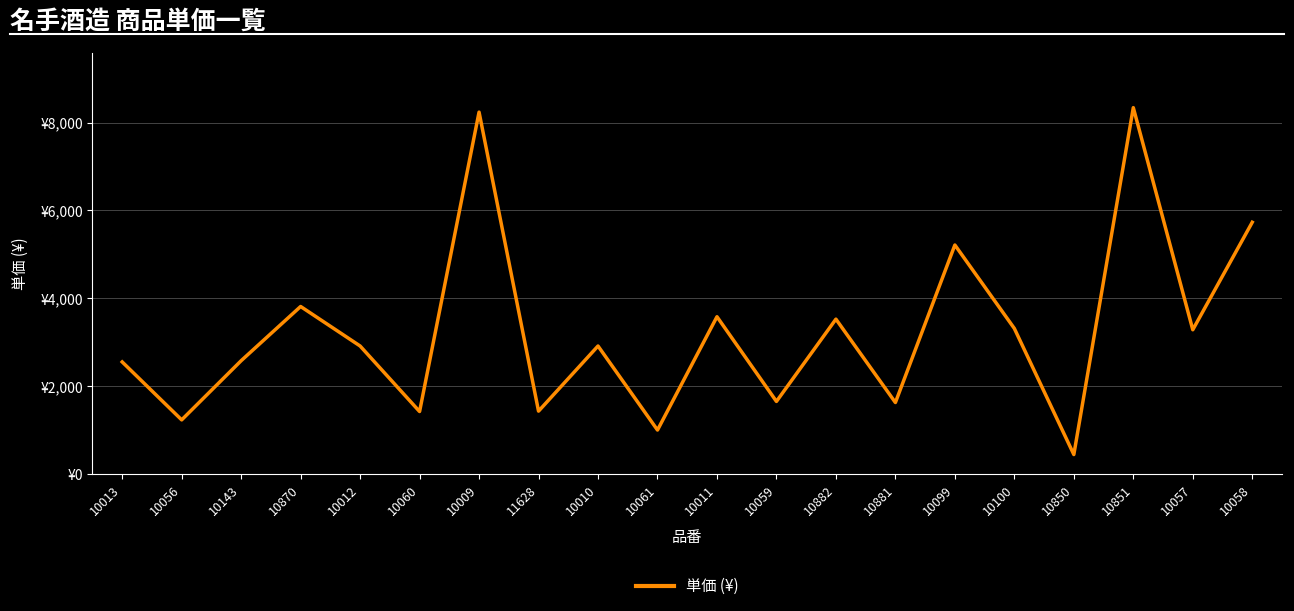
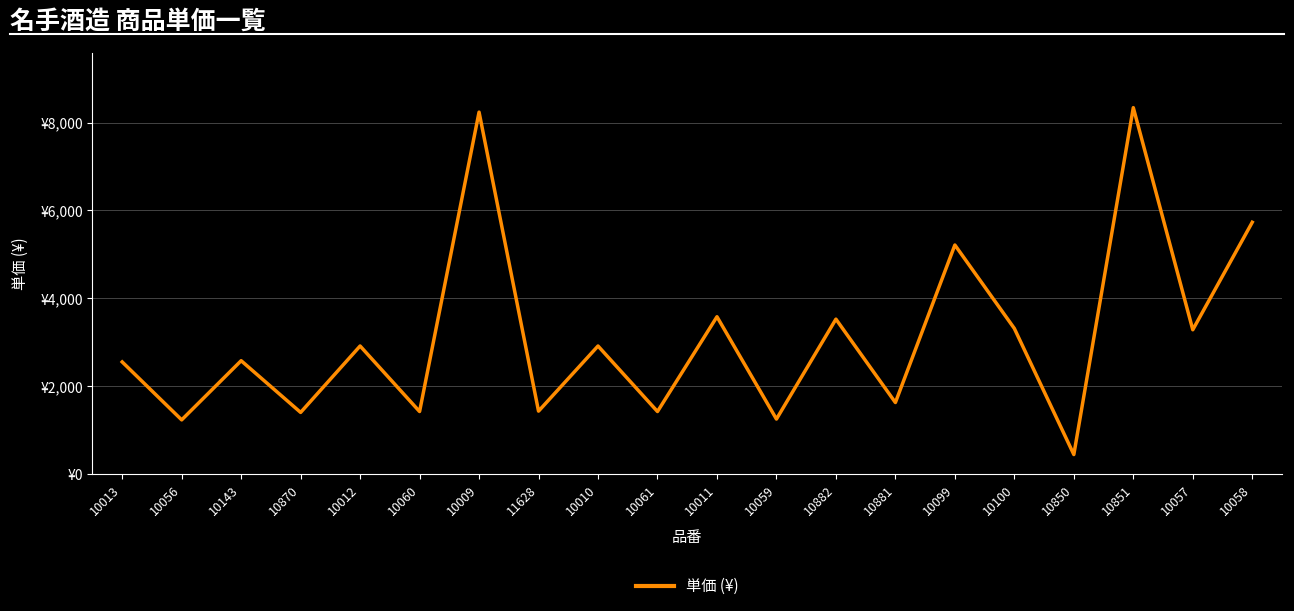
10870: ¥3,800 -> ¥1,400
10061: ¥1,000 -> ¥1,400
10059: ¥1,700 -> ¥1,200
